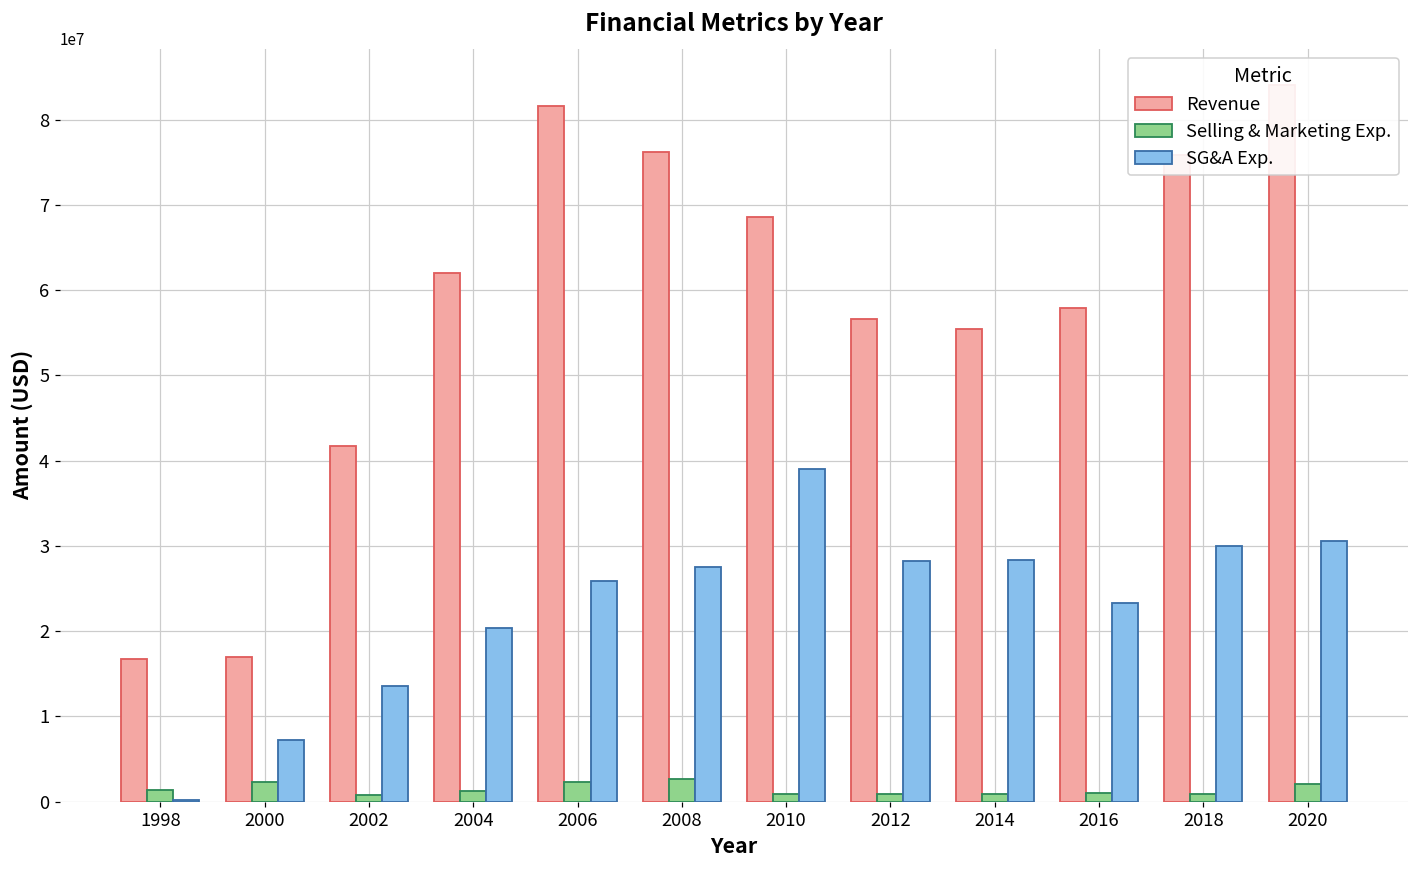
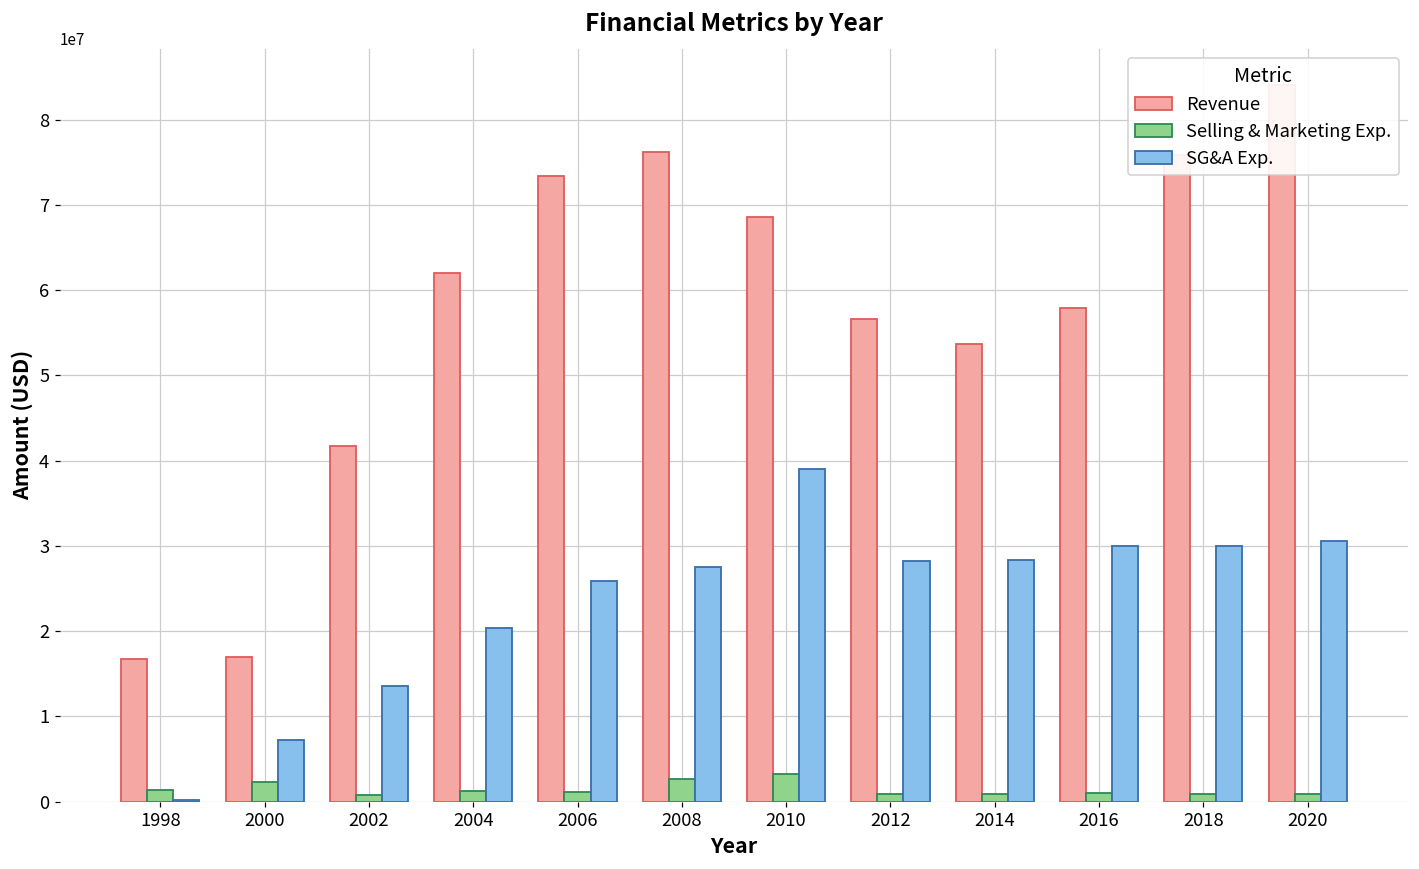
Revenue, 2006: 82000000 -> 73000000
Selling & Marketing Exp., 2006: 2000000 -> 1000000
Selling & Marketing Exp., 2010: 1000000 -> 3000000
Revenue, 2014: 55000000 -> 54000000
SG&A Exp., 2016: 23000000 -> 30000000
Selling & Marketing Exp., 2020: 2000000 -> 1000000
